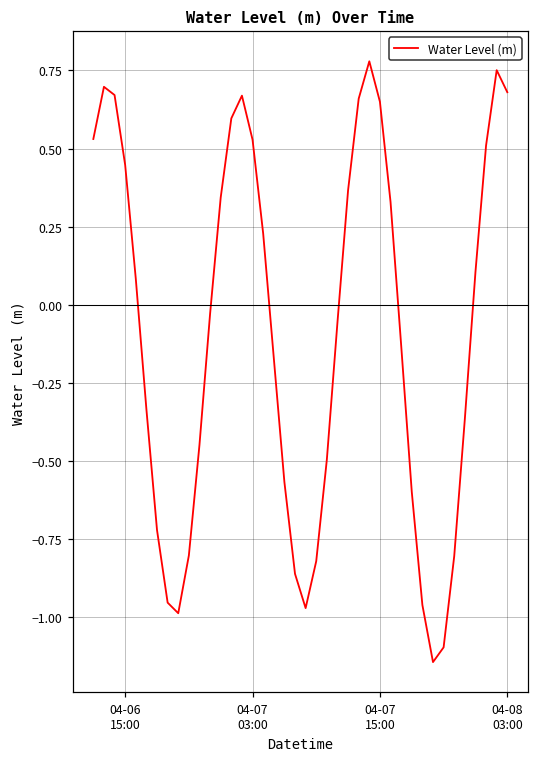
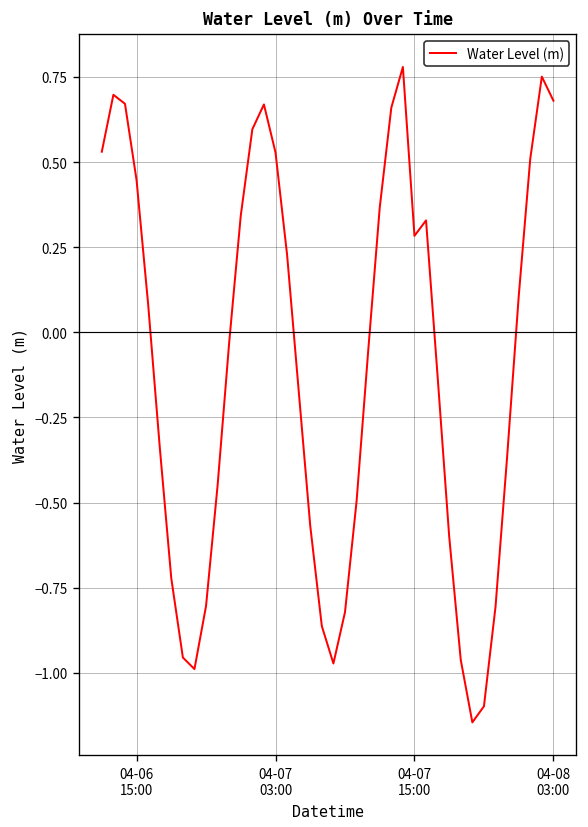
04-07 15:00: 0.65 -> 0.28
